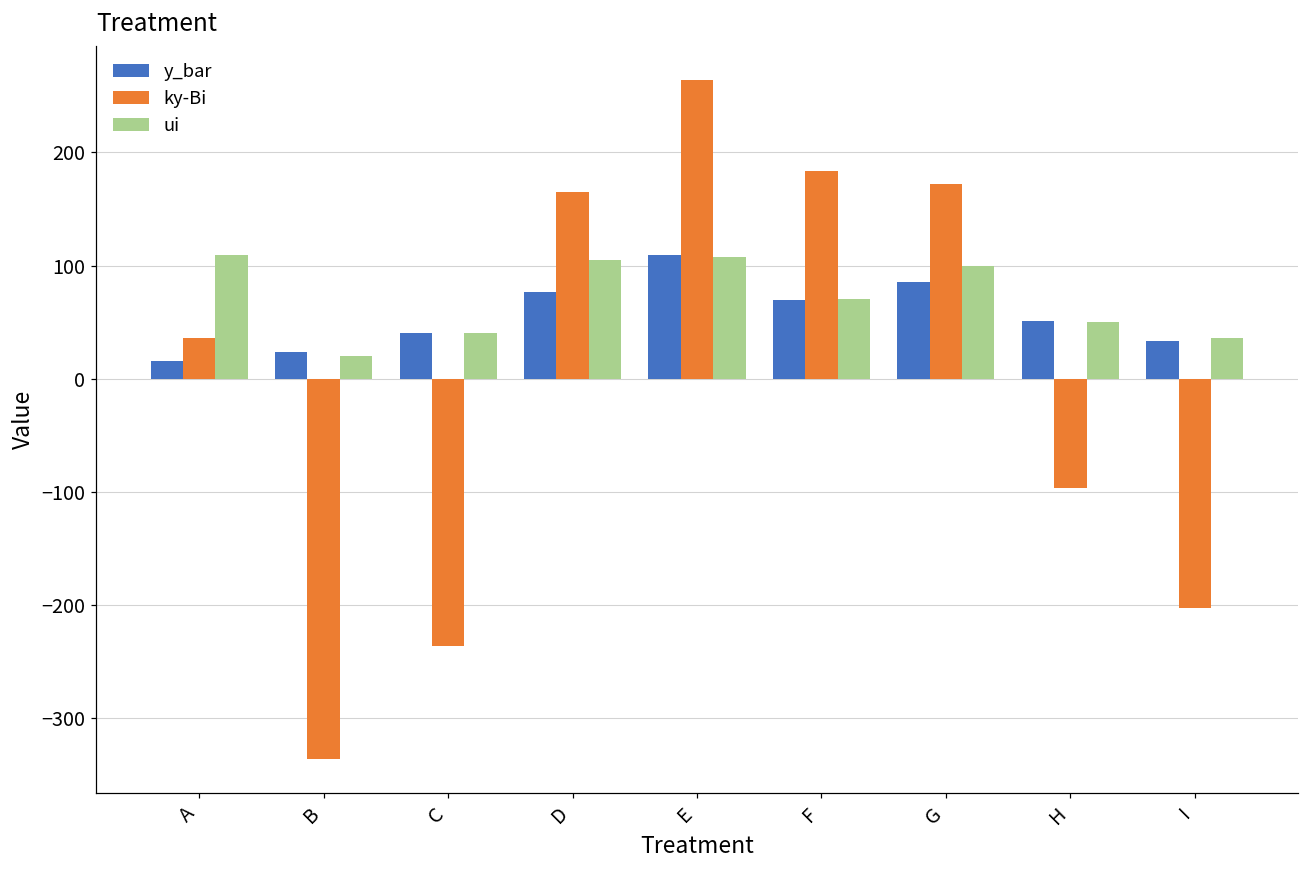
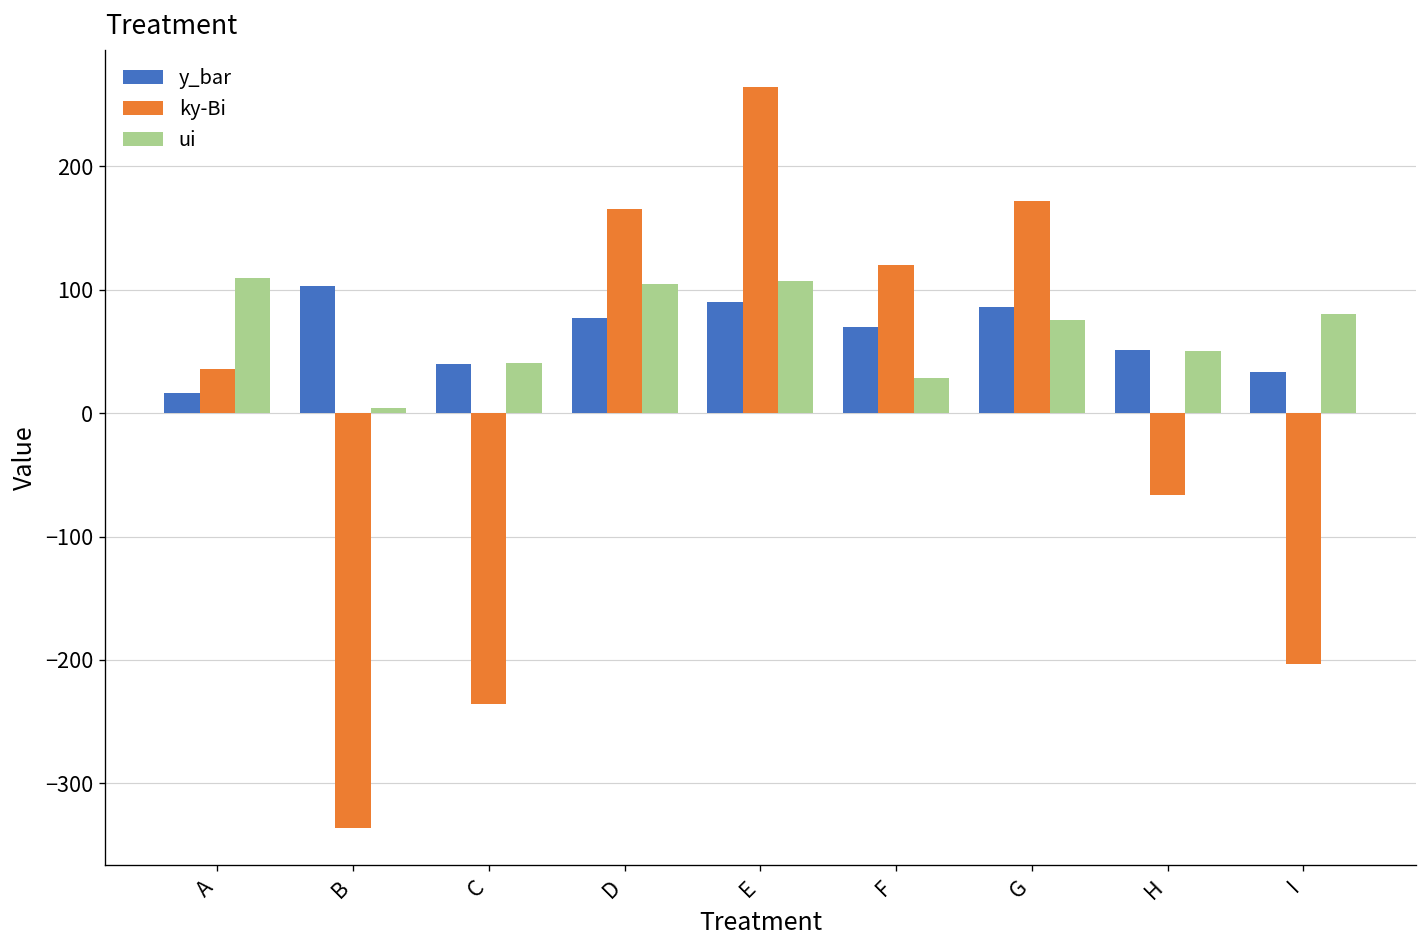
y_bar, B: 23 -> 103
ui, B: 20 -> 5
y_bar, E: 109 -> 90
ky-Bi, F: 184 -> 120
ui, F: 71 -> 28
ui, G: 99 -> 76
ky-Bi, H: -97 -> -66
ui, I: 36 -> 81
